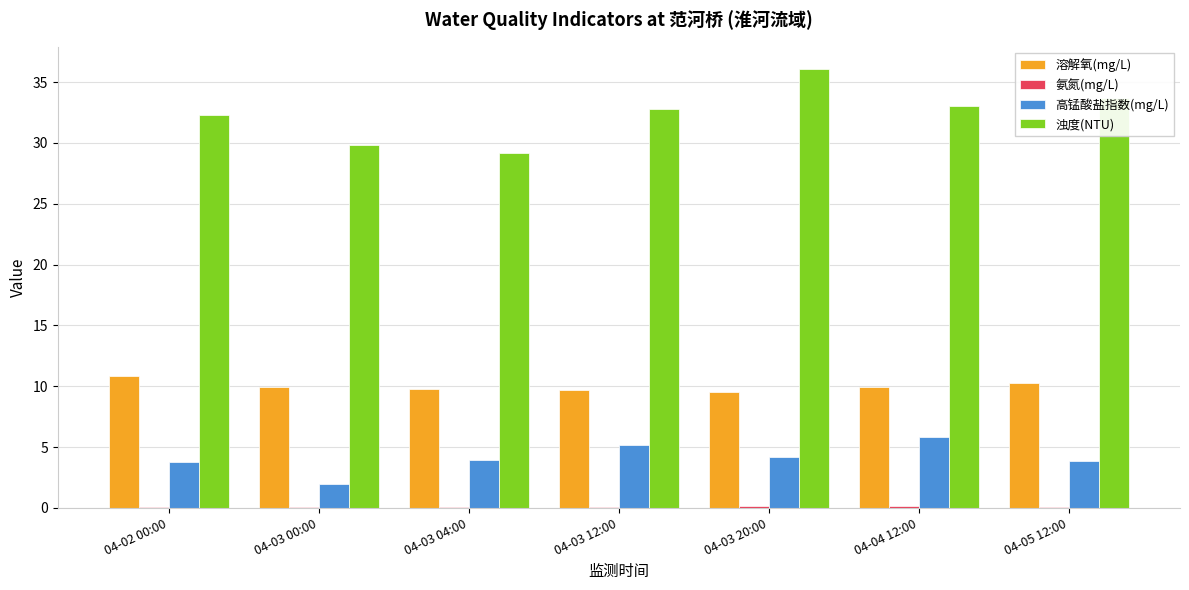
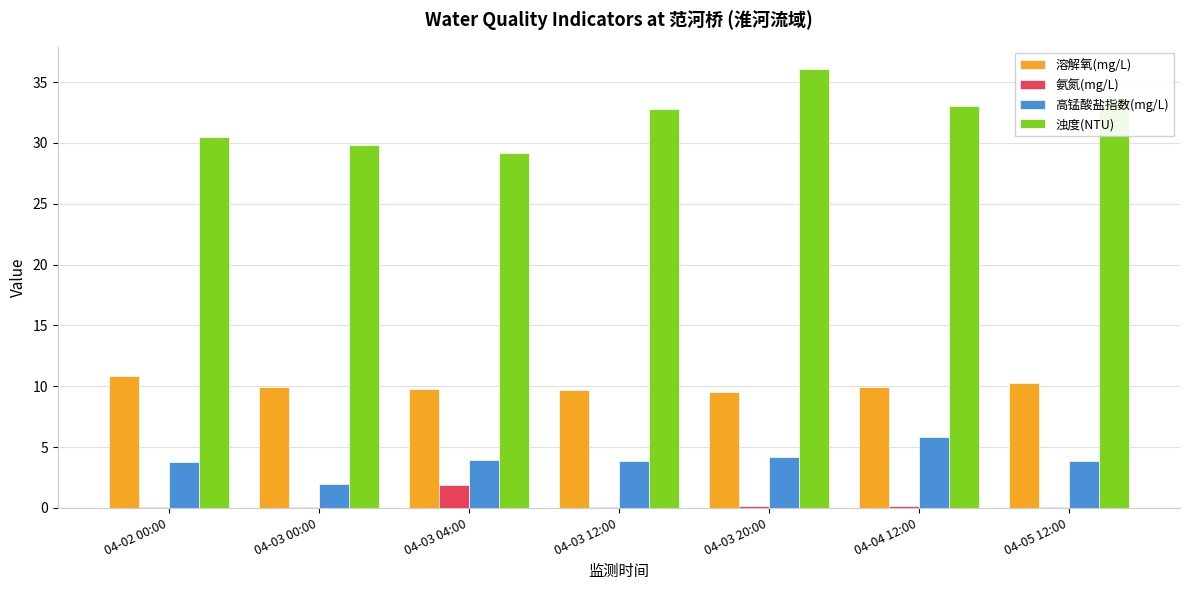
浊度(NTU), 04-02 00:00: 32.3 -> 30.5
氨氮(mg/L), 04-03 04:00: 0.1 -> 1.9
高锰酸盐指数(mg/L), 04-03 12:00: 5.2 -> 3.9
